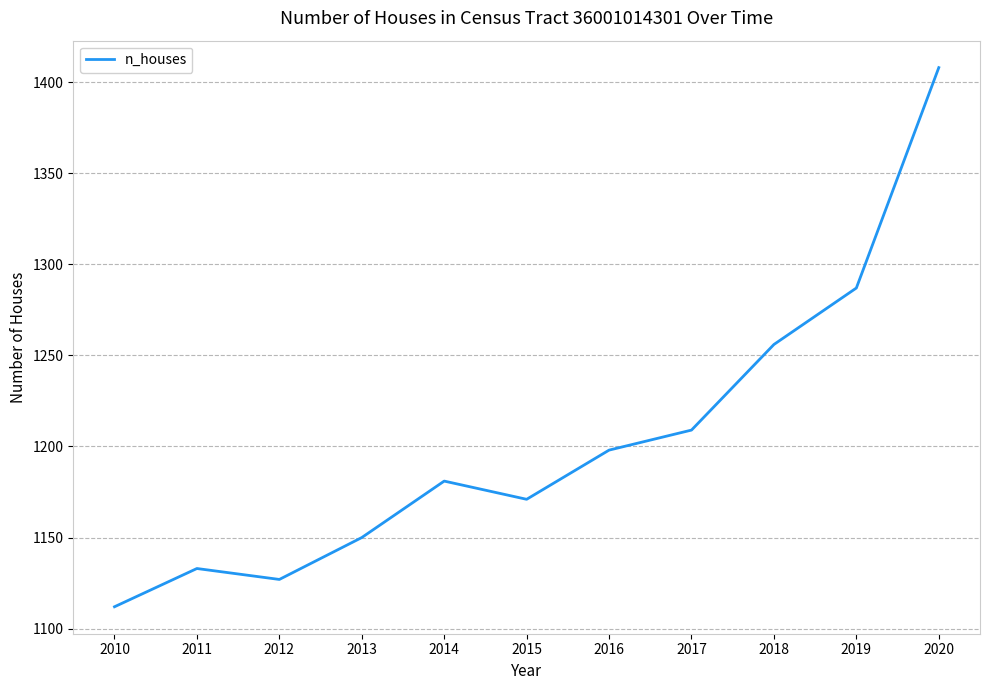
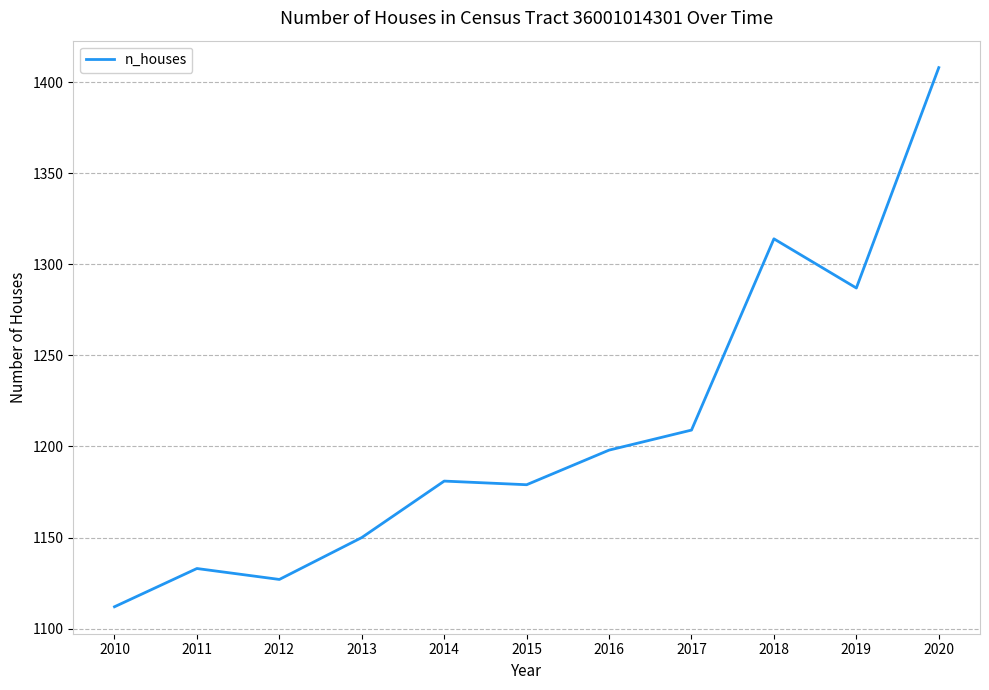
2015: 1171 -> 1179
2018: 1256 -> 1314
